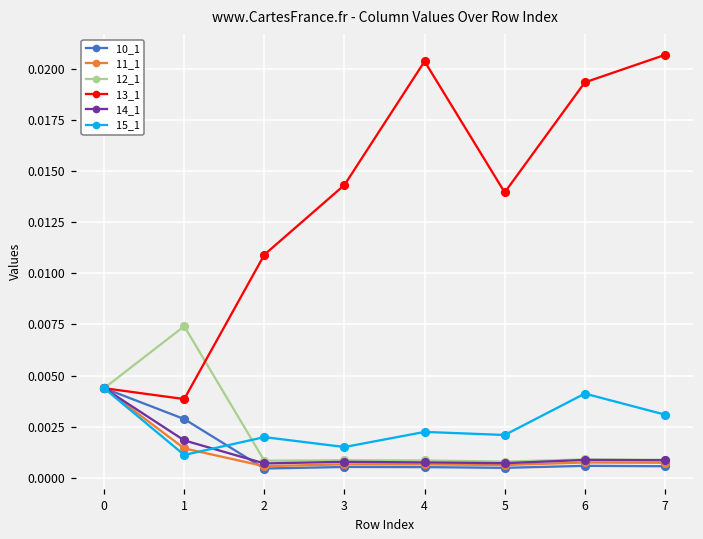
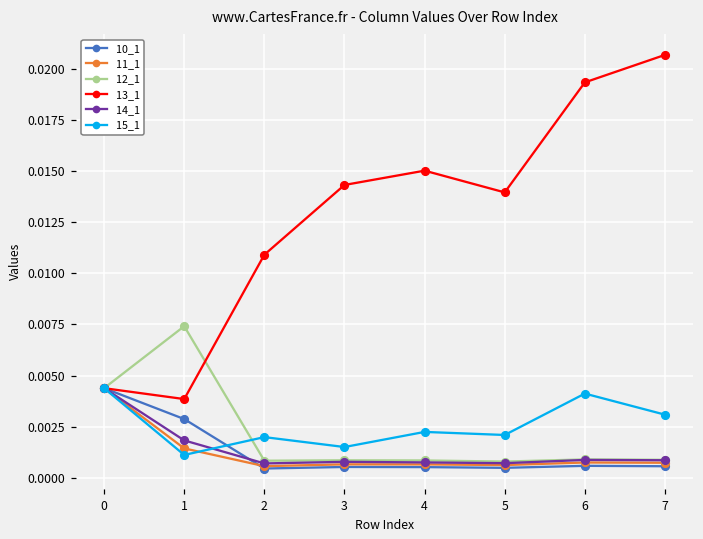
13_1, 4: 0.0204 -> 0.0150
